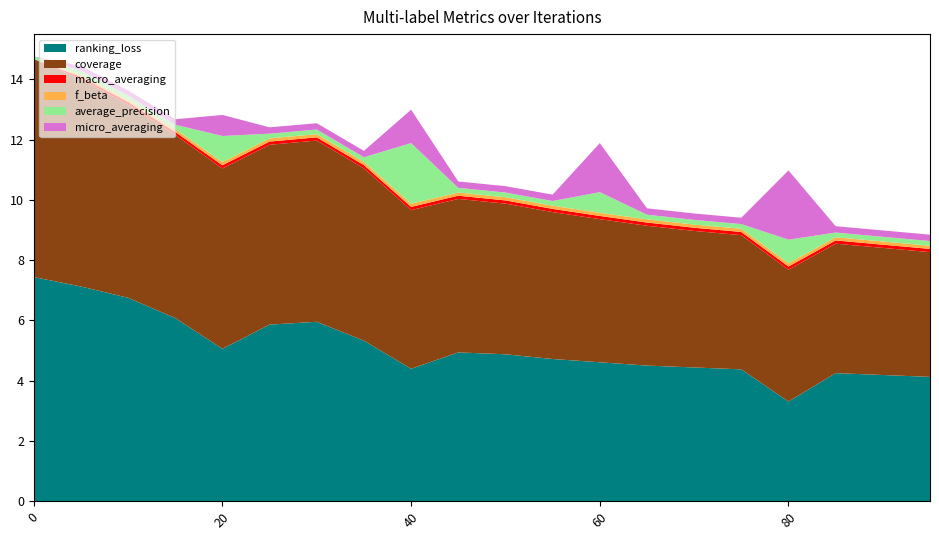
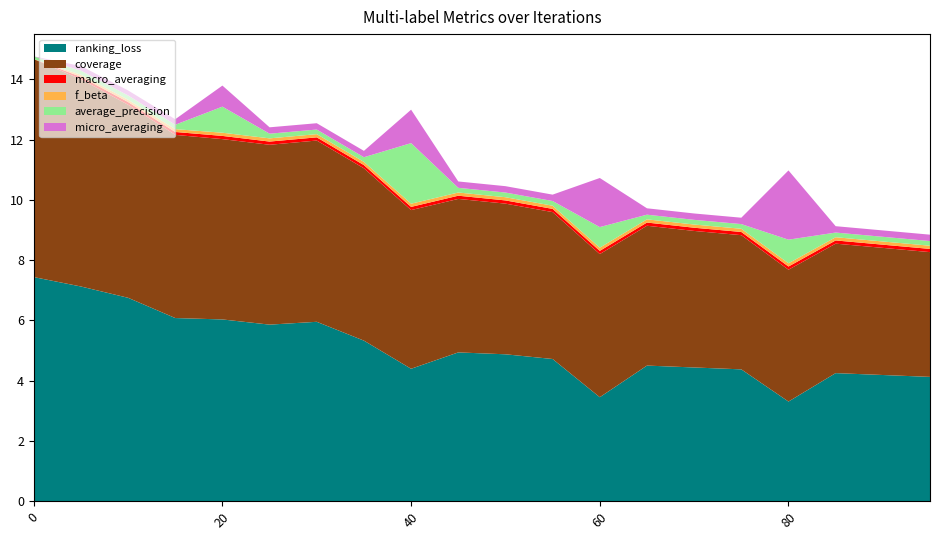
ranking_loss, 20: 5.1 -> 6.0
ranking_loss, 60: 4.6 -> 3.5
